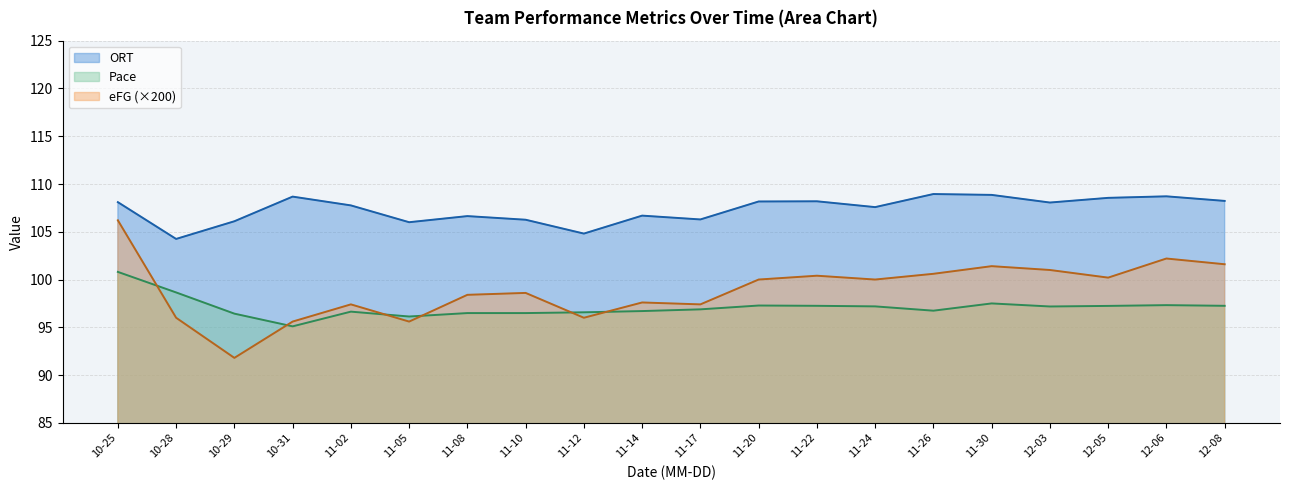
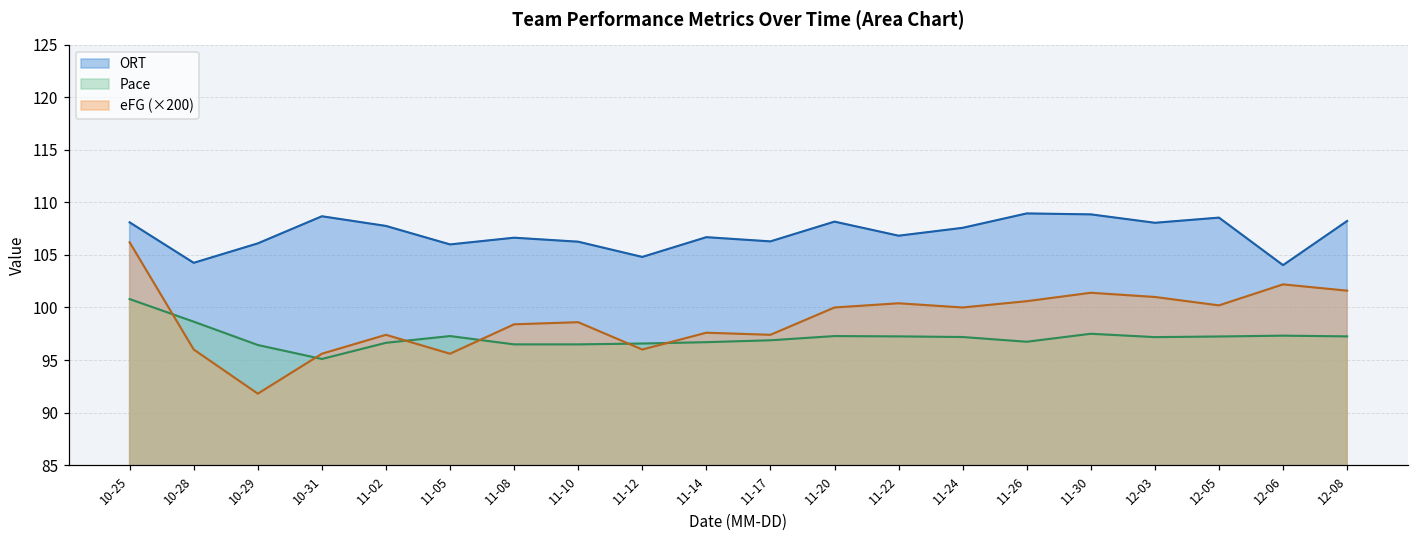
Pace, 11-05: 96 -> 97
ORT, 11-22: 108 -> 107
ORT, 12-06: 109 -> 104
